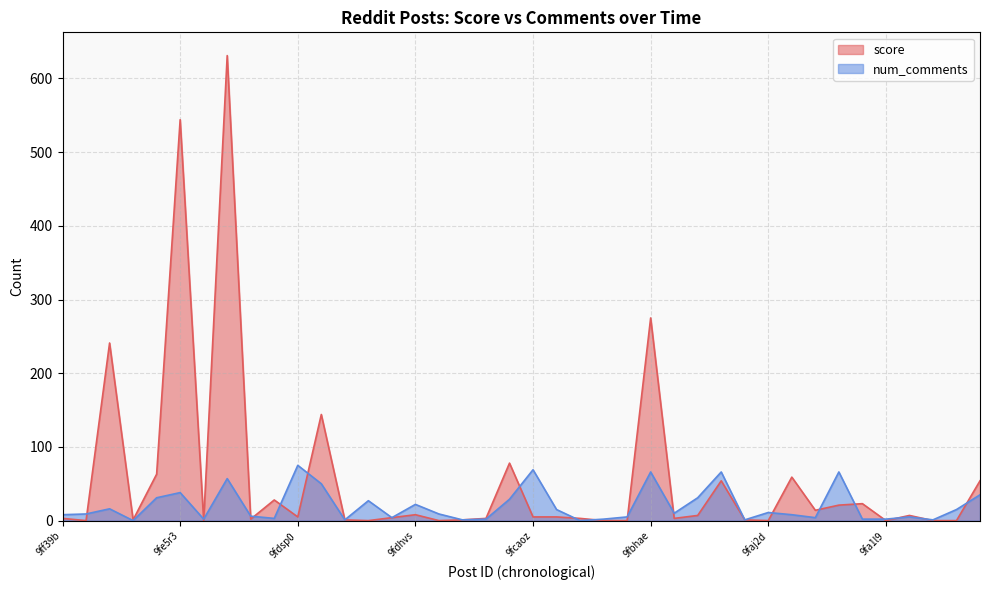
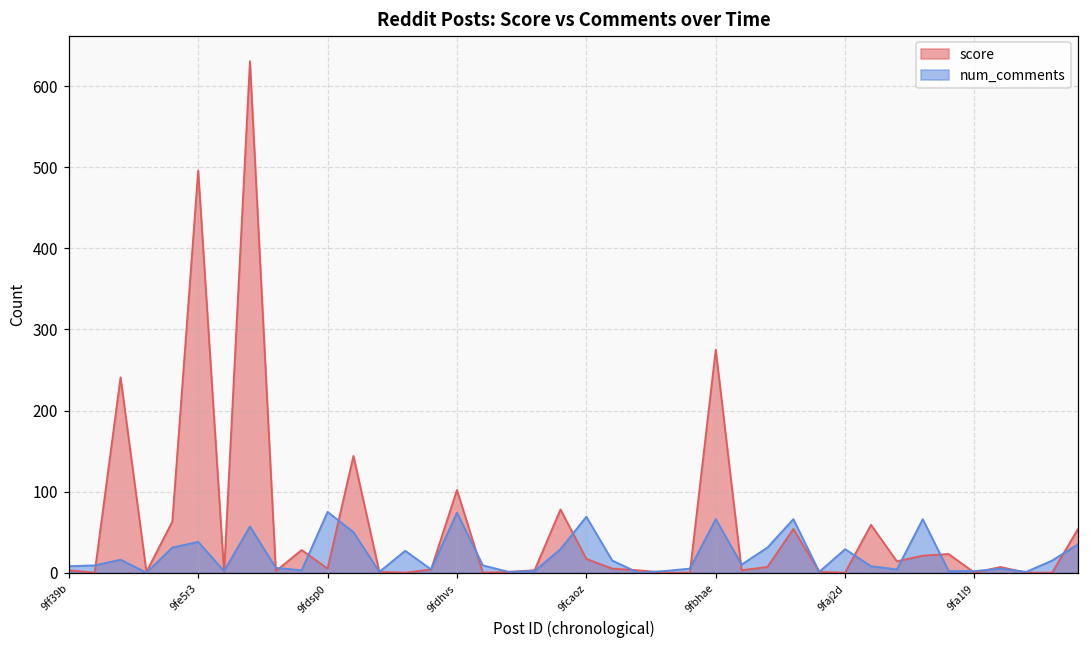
score, 9fe5r3: 540 -> 500
score, 9fdhvs: 10 -> 100
num_comments, 9fdhvs: 20 -> 70
score, 9fcaoz: 10 -> 20
num_comments, 9faj2d: 10 -> 30
